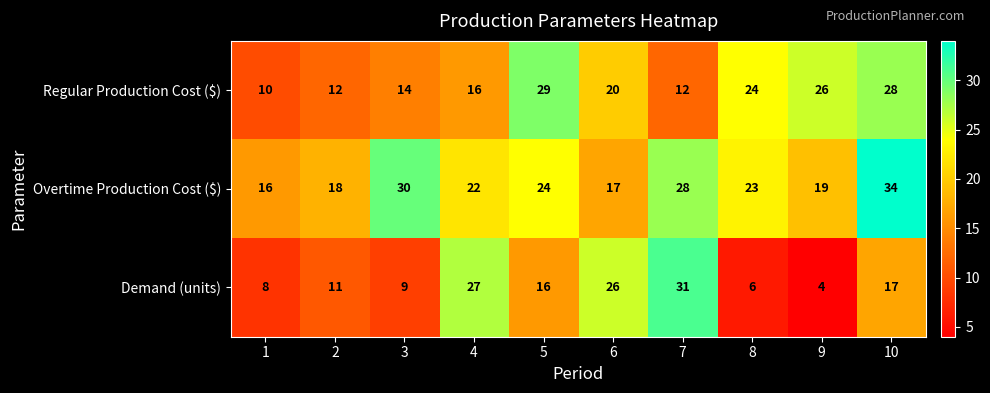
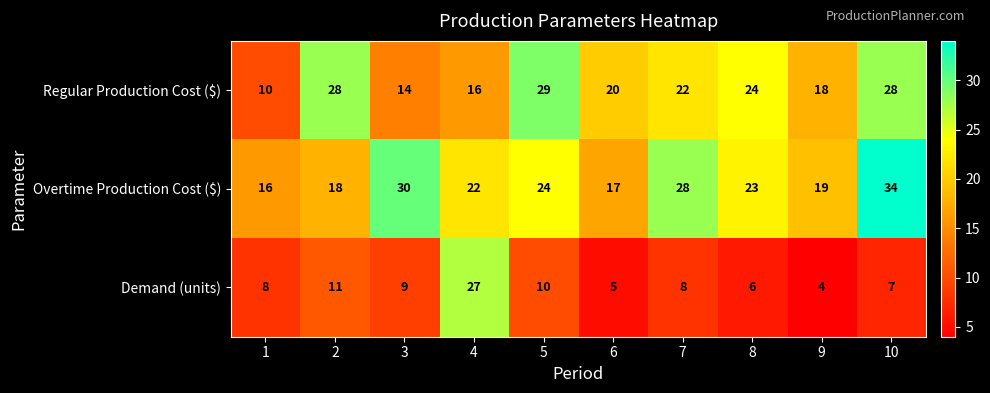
Regular Production Cost ($), 2: 12 -> 28
Regular Production Cost ($), 7: 12 -> 22
Regular Production Cost ($), 9: 26 -> 18
Demand (units), 5: 16 -> 10
Demand (units), 6: 26 -> 5
Demand (units), 7: 31 -> 8
Demand (units), 10: 17 -> 7
